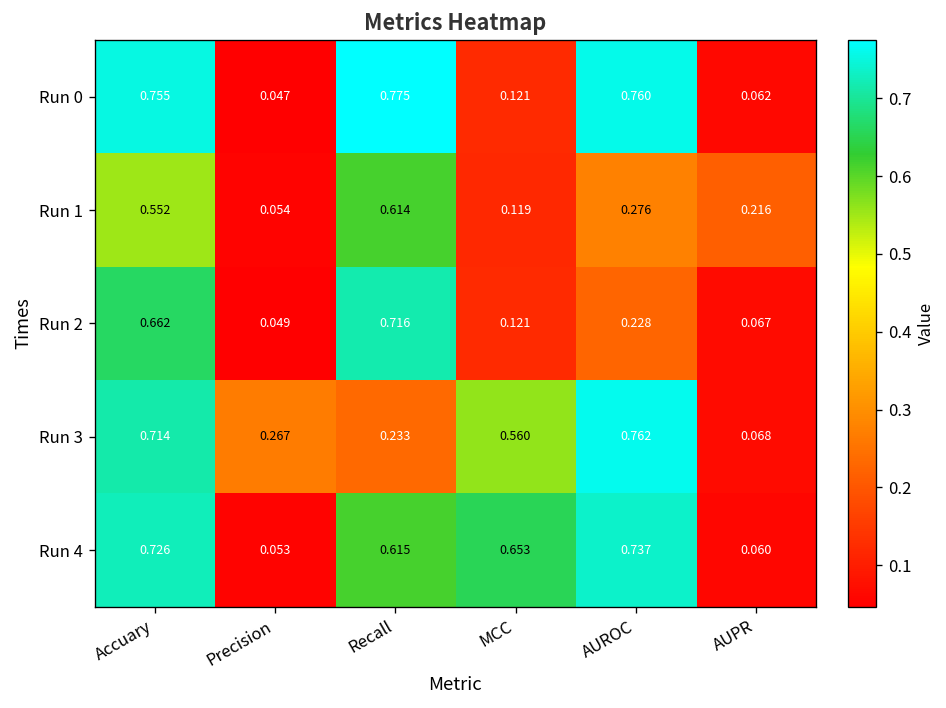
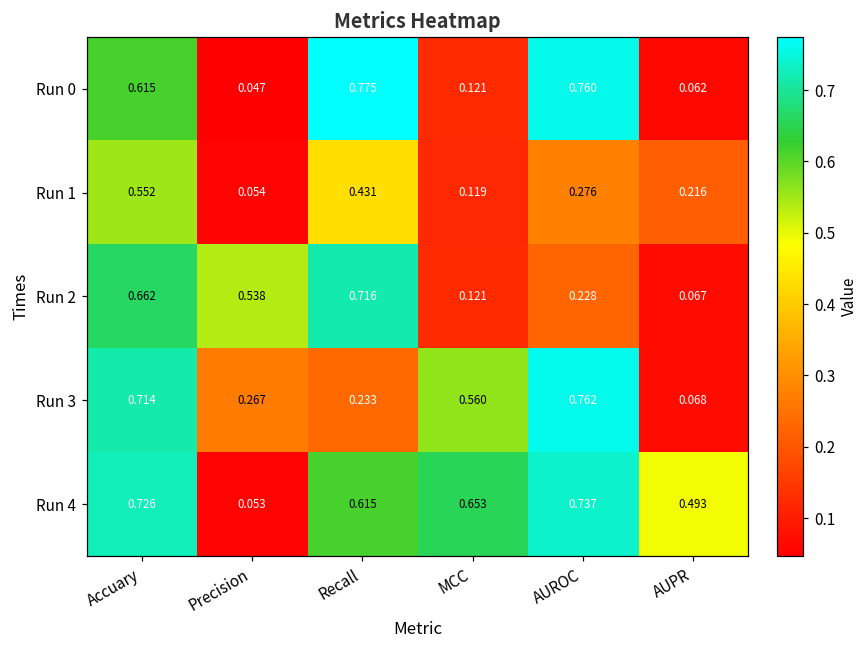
Run 0, Accuary: 0.755 -> 0.615
Run 1, Recall: 0.614 -> 0.431
Run 2, Precision: 0.049 -> 0.538
Run 4, AUPR: 0.060 -> 0.493
